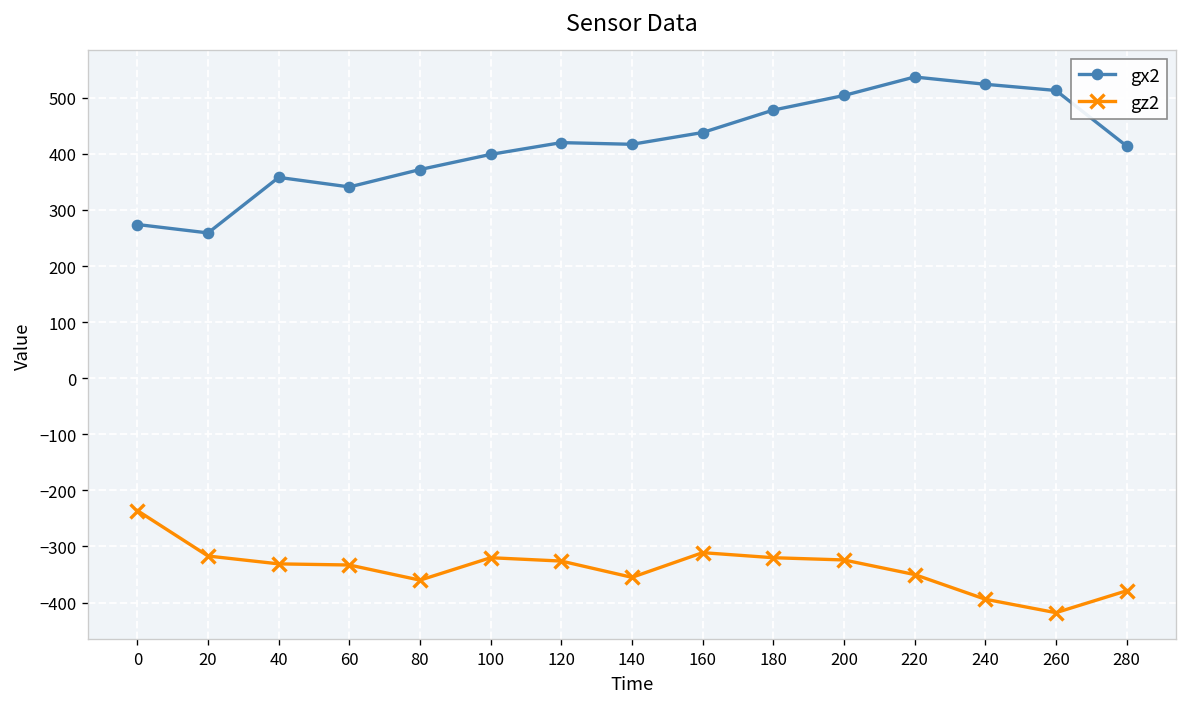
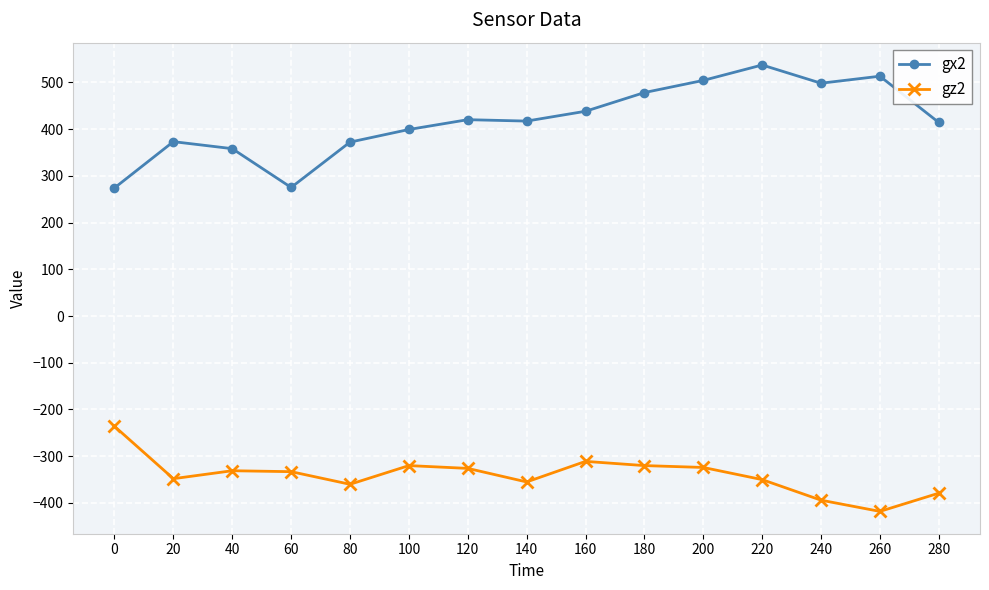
gx2, 20: 260 -> 370
gz2, 20: -320 -> -350
gx2, 60: 340 -> 280
gx2, 240: 520 -> 500
